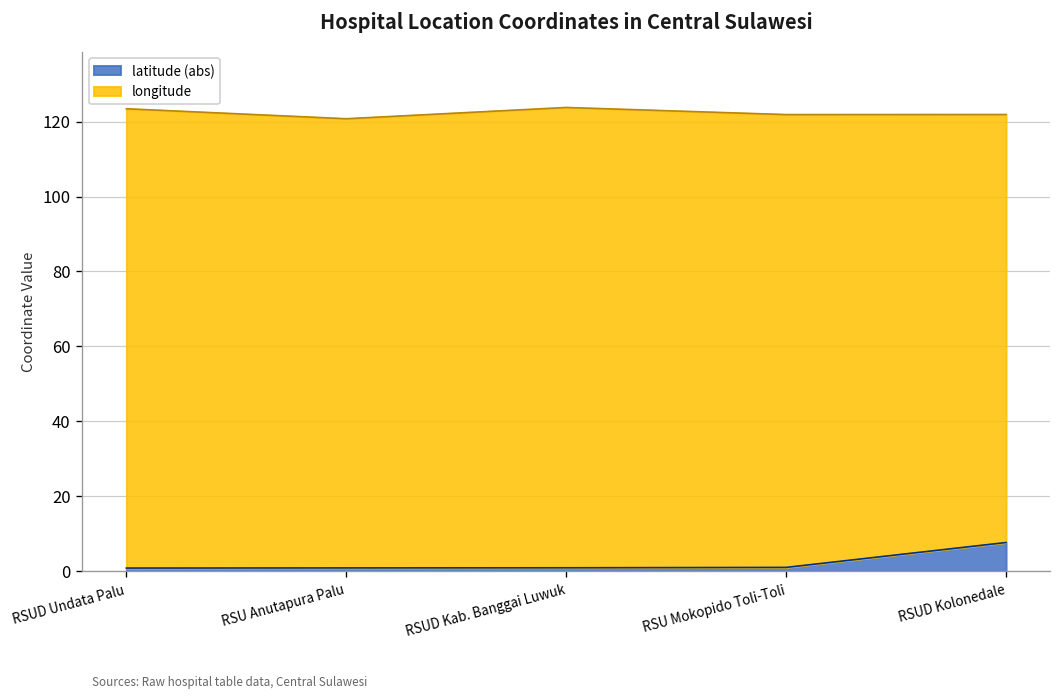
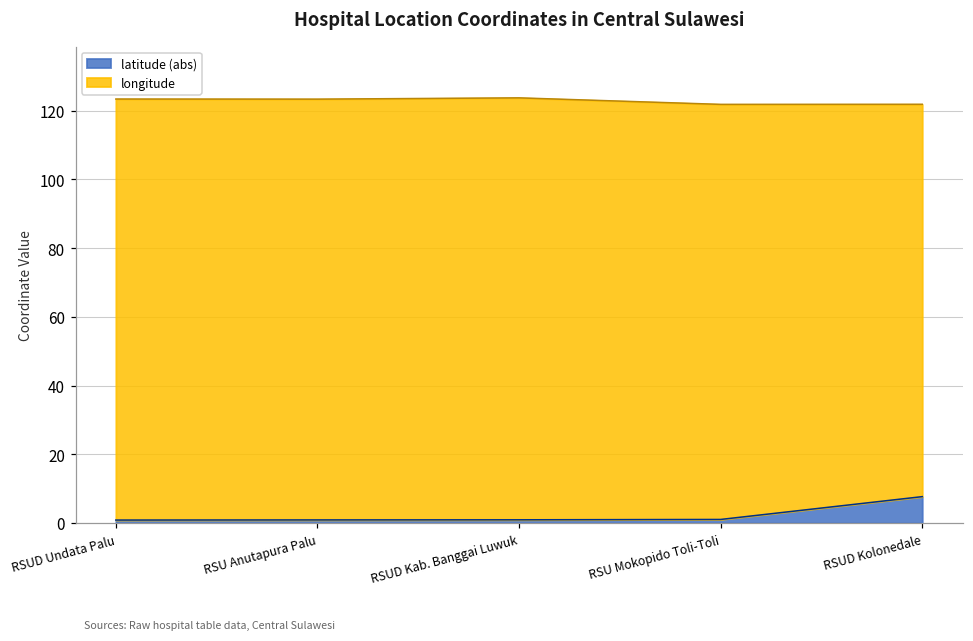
longitude, RSU Anutapura Palu: 120 -> 122
